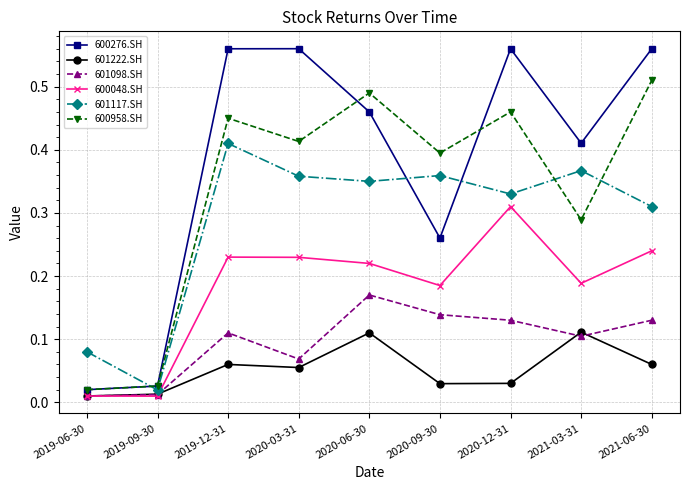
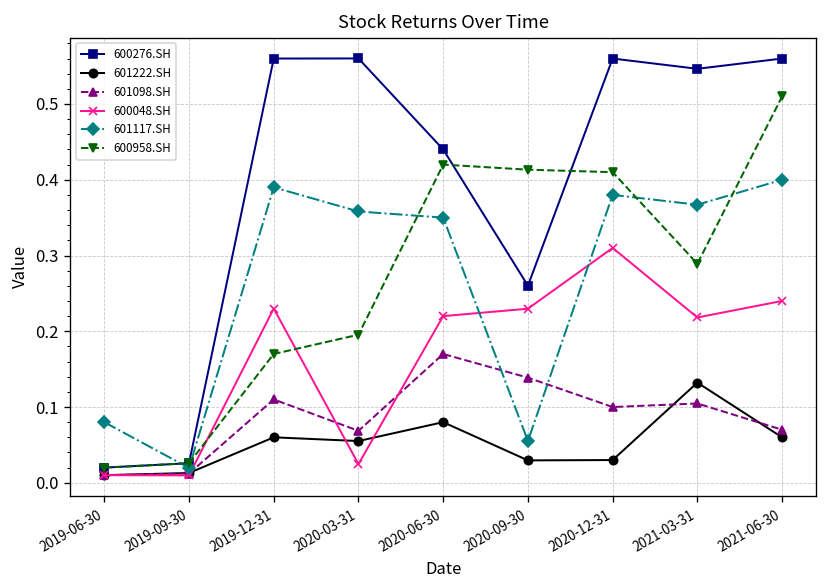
601117.SH, 2019-12-31: 0.41 -> 0.39
600958.SH, 2019-12-31: 0.45 -> 0.17
600048.SH, 2020-03-31: 0.23 -> 0.02
600958.SH, 2020-03-31: 0.41 -> 0.20
600276.SH, 2020-06-30: 0.46 -> 0.44
601222.SH, 2020-06-30: 0.11 -> 0.08
600958.SH, 2020-06-30: 0.49 -> 0.42
600048.SH, 2020-09-30: 0.18 -> 0.23
601117.SH, 2020-09-30: 0.36 -> 0.06
600958.SH, 2020-09-30: 0.39 -> 0.41
601098.SH, 2020-12-31: 0.13 -> 0.10
601117.SH, 2020-12-31: 0.33 -> 0.38
600958.SH, 2020-12-31: 0.46 -> 0.41
600276.SH, 2021-03-31: 0.41 -> 0.55
601222.SH, 2021-03-31: 0.11 -> 0.13
600048.SH, 2021-03-31: 0.19 -> 0.22
601098.SH, 2021-06-30: 0.13 -> 0.07
601117.SH, 2021-06-30: 0.31 -> 0.40
